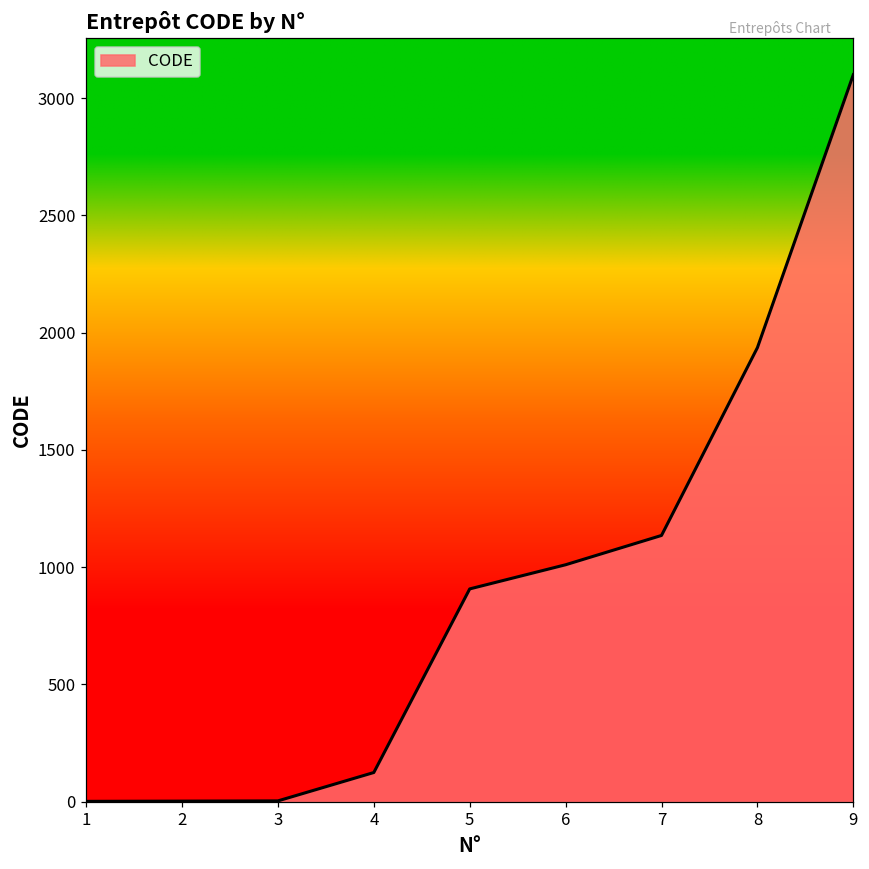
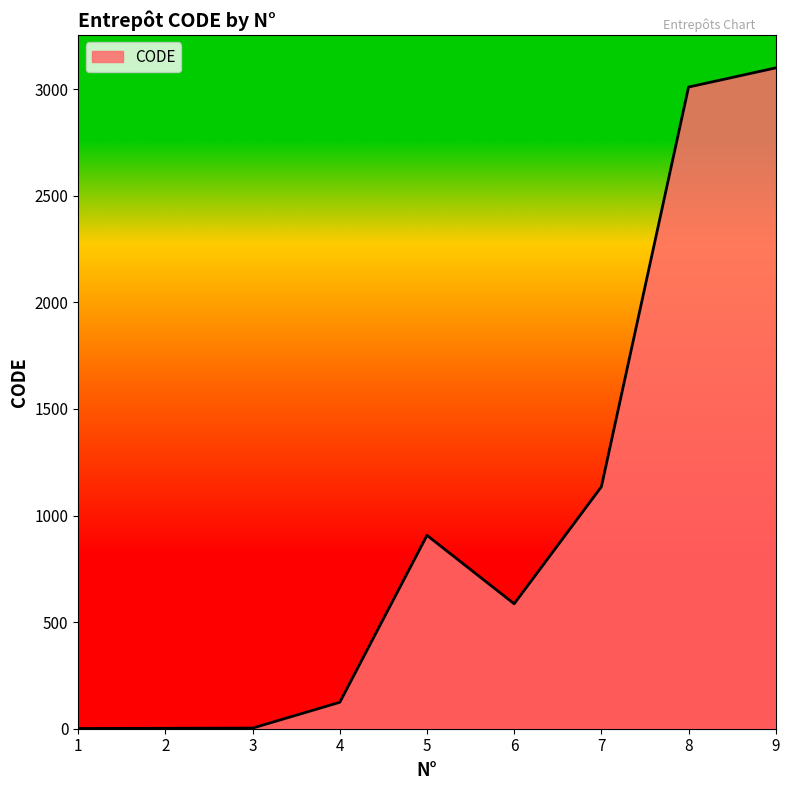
6: 1010 -> 590
8: 1940 -> 3010
